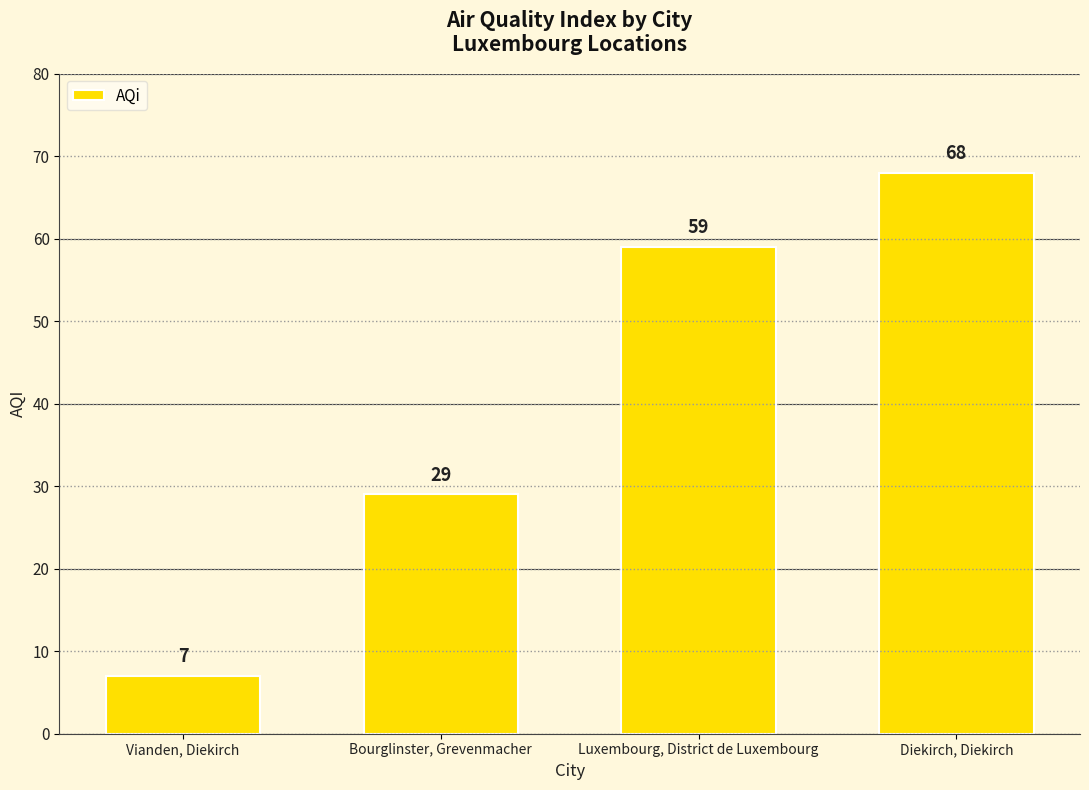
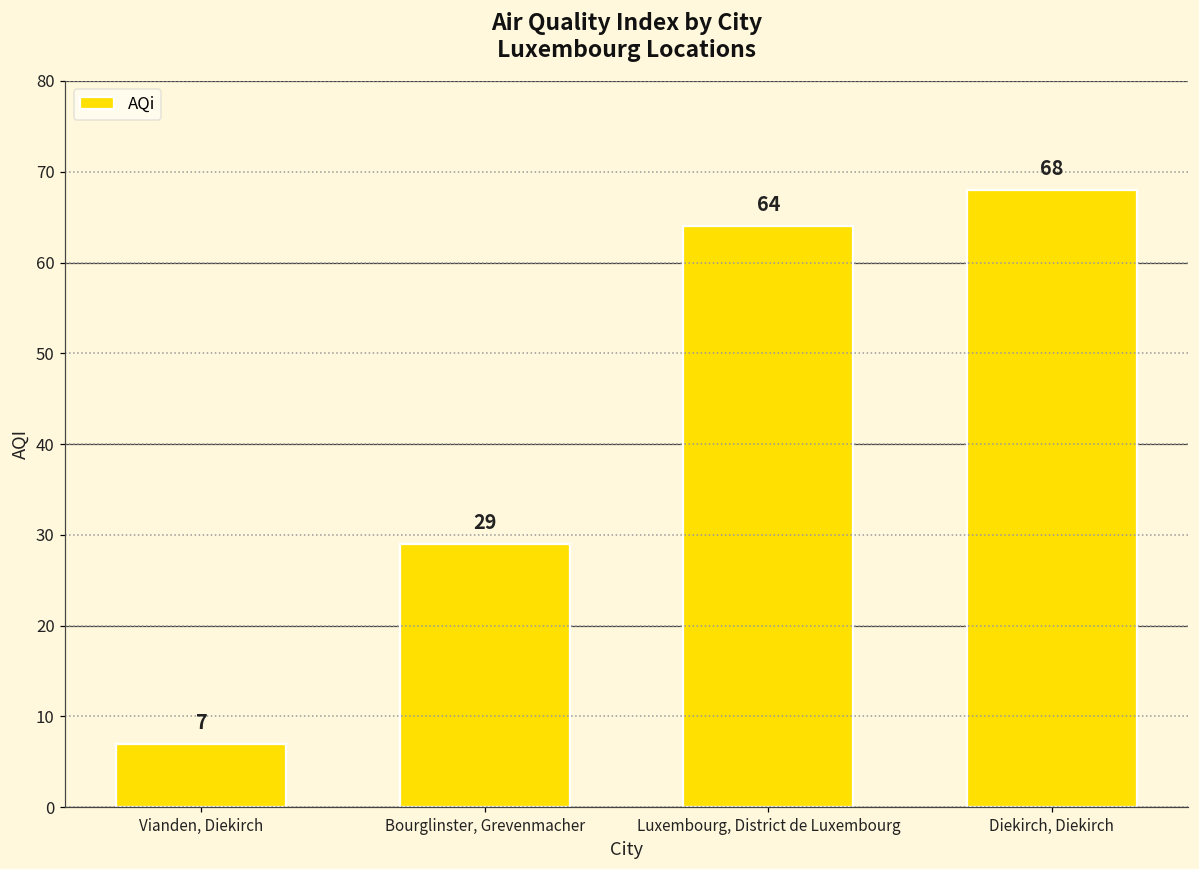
Luxembourg, District de Luxembourg: 59 -> 64
